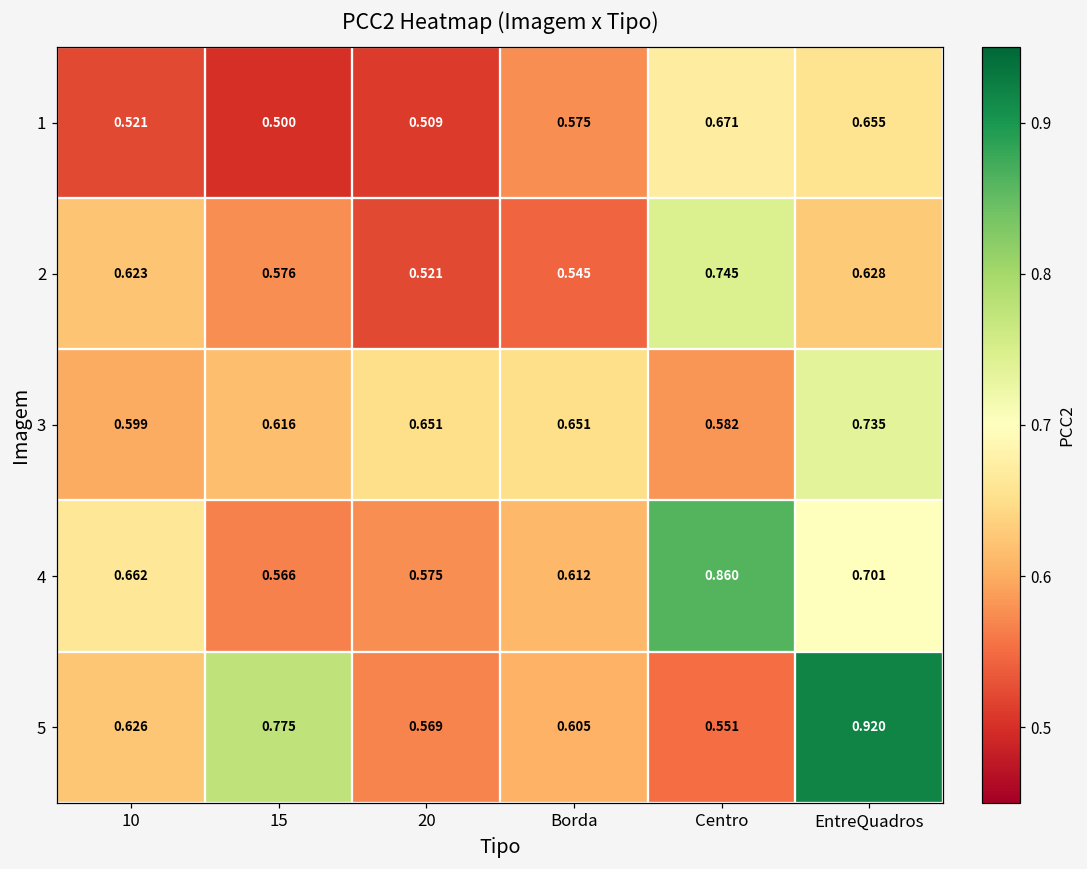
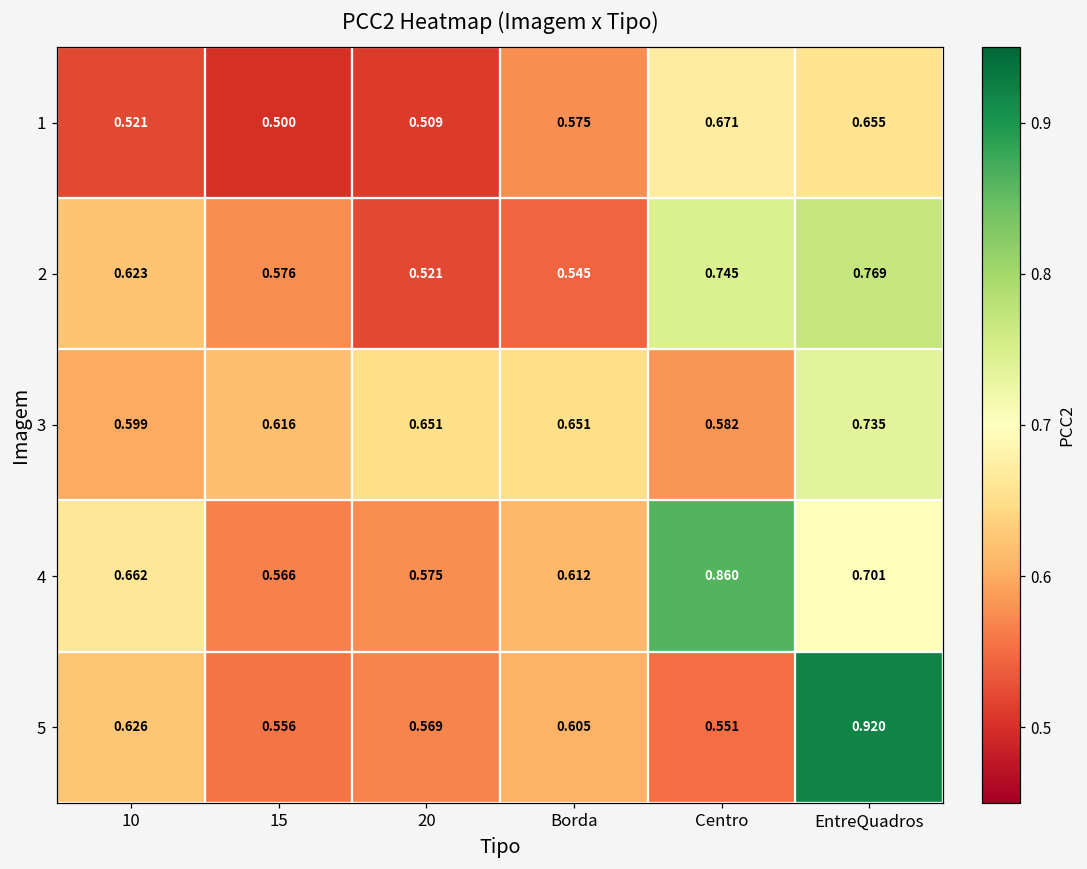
2, EntreQuadros: 0.628 -> 0.769
5, 15: 0.775 -> 0.556
